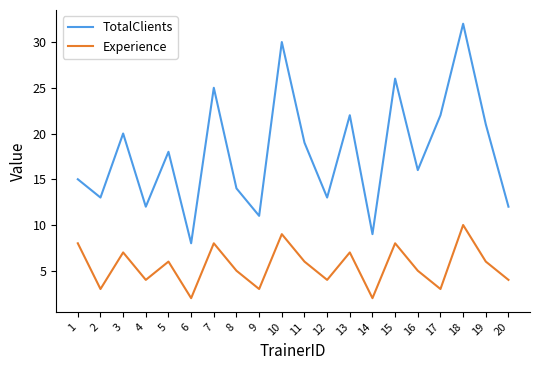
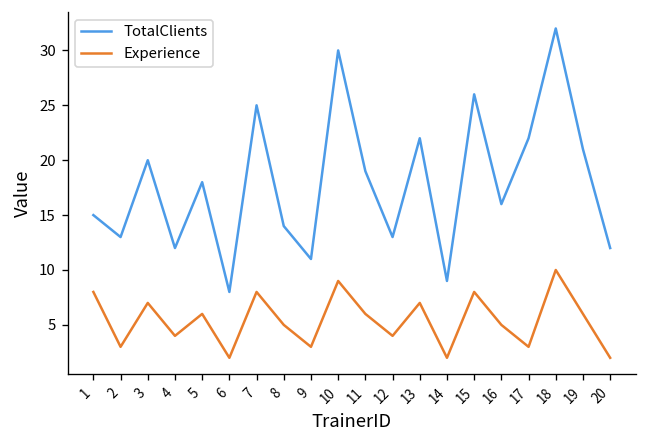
Experience, 20: 4 -> 2
